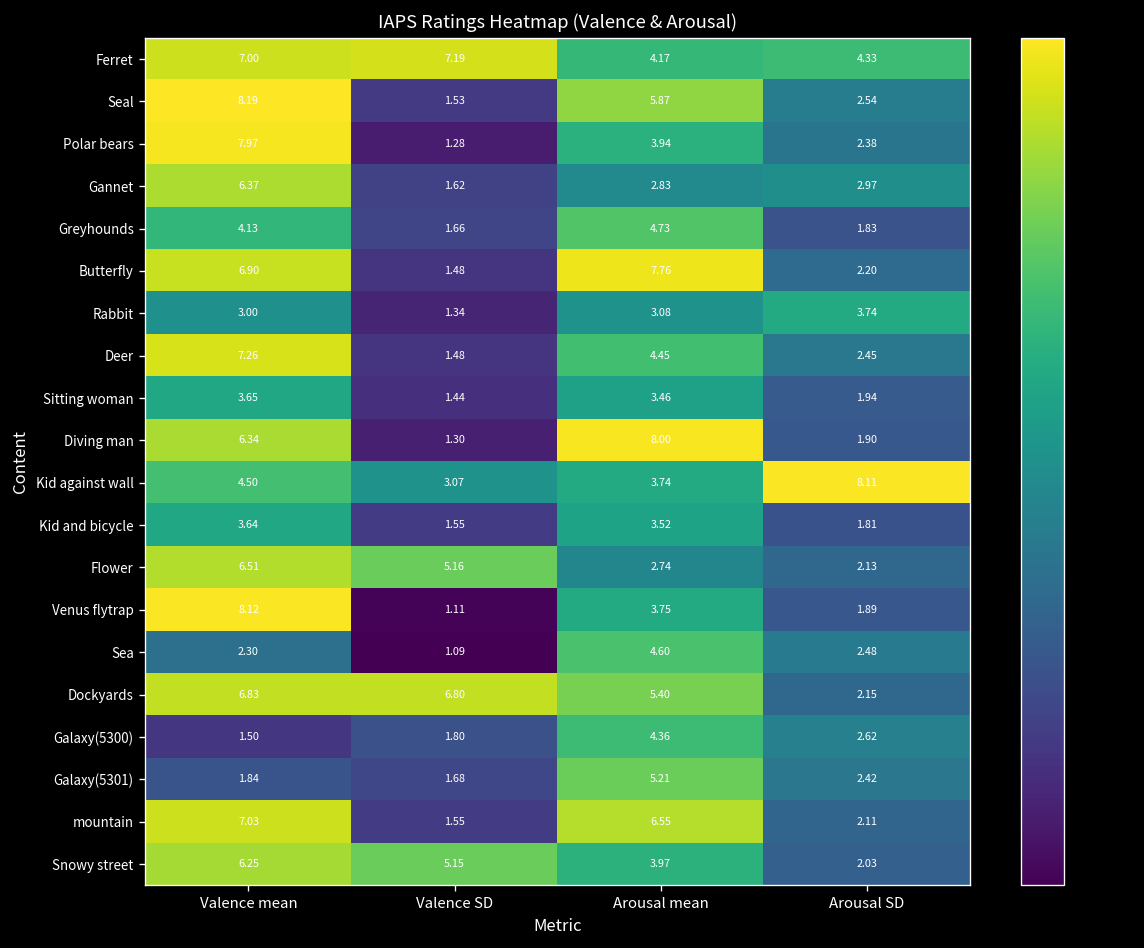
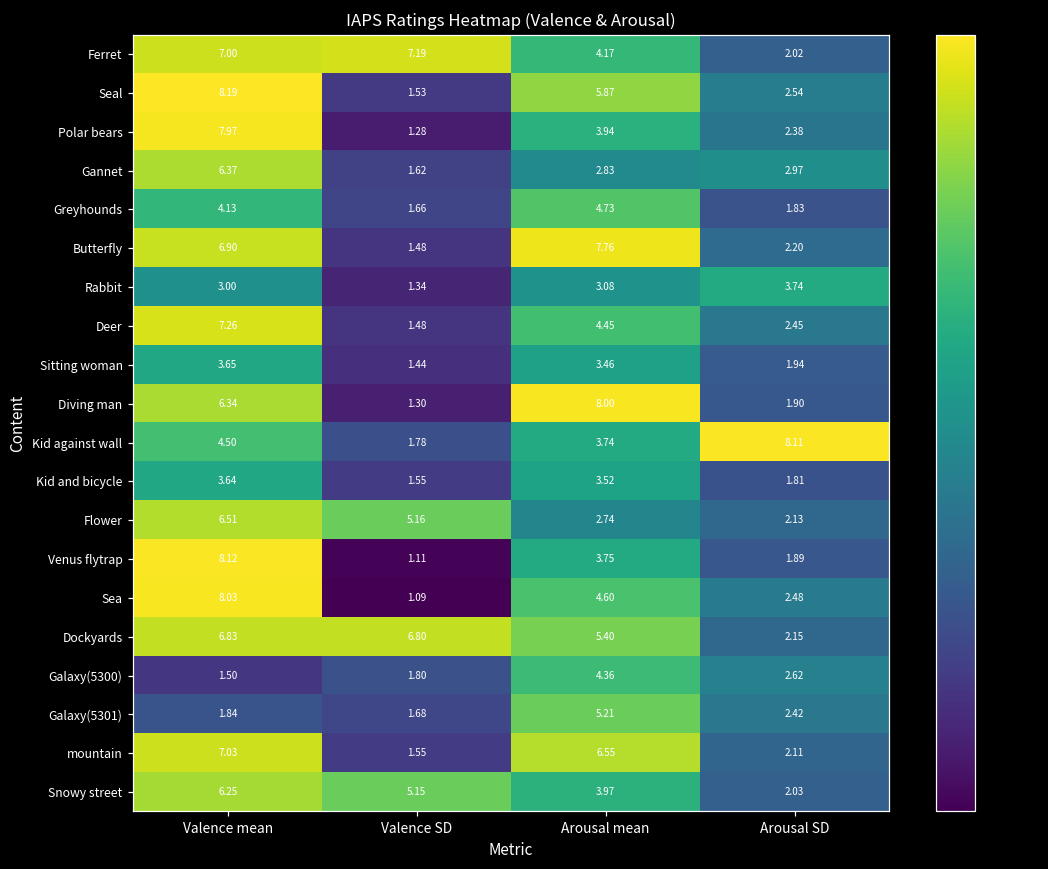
Ferret, Arousal SD: 4.33 -> 2.02
Kid against wall, Valence SD: 3.07 -> 1.78
Sea, Valence mean: 2.30 -> 8.03
